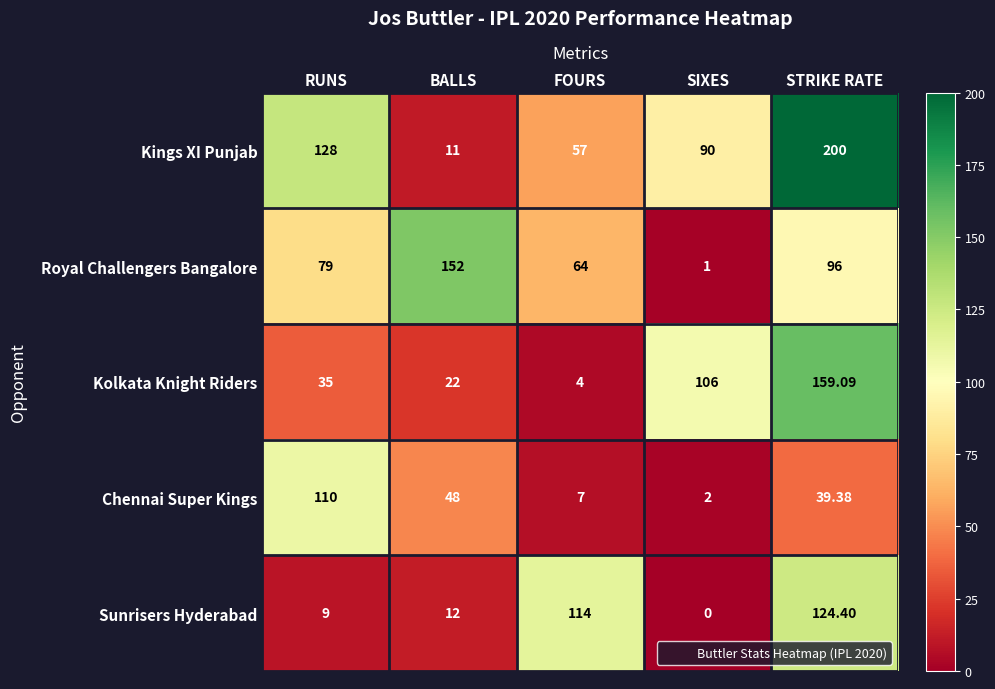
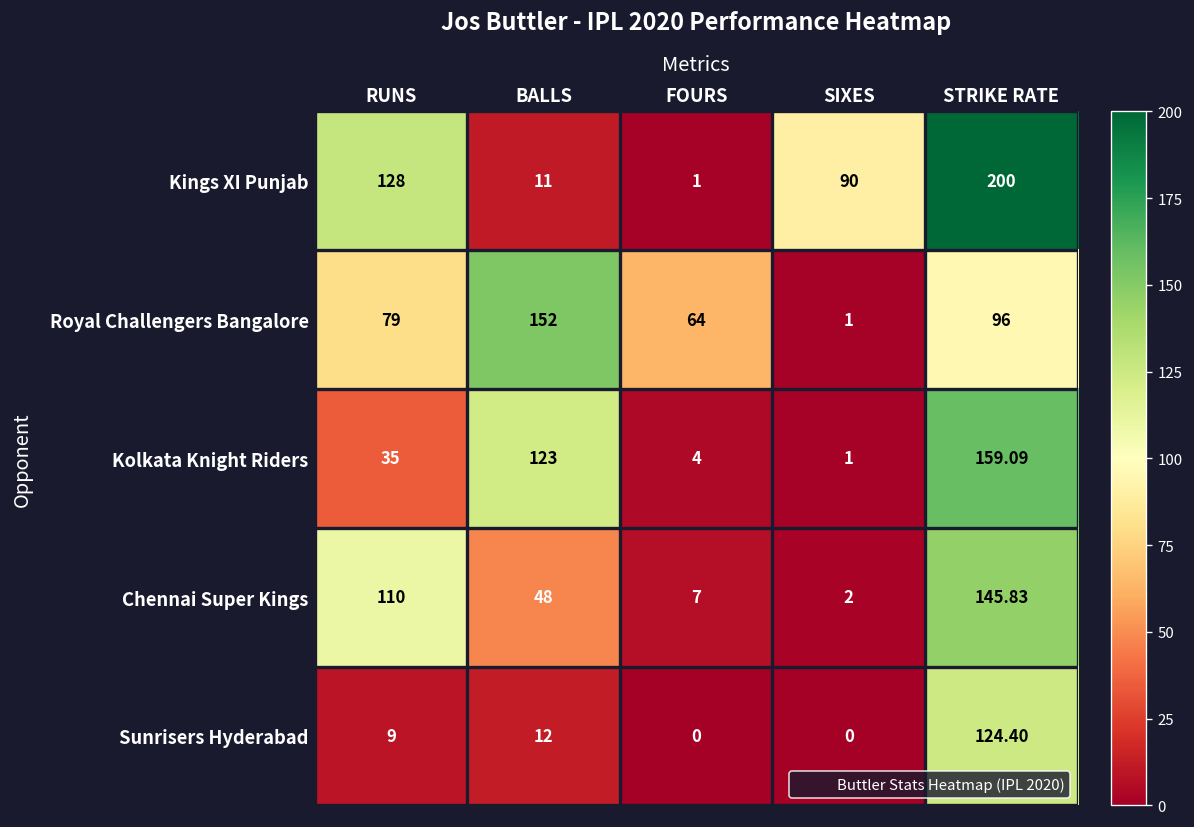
Kings XI Punjab, FOURS: 57 -> 1
Kolkata Knight Riders, BALLS: 22 -> 123
Kolkata Knight Riders, SIXES: 106 -> 1
Chennai Super Kings, STRIKE RATE: 39.38 -> 145.83
Sunrisers Hyderabad, FOURS: 114 -> 0
